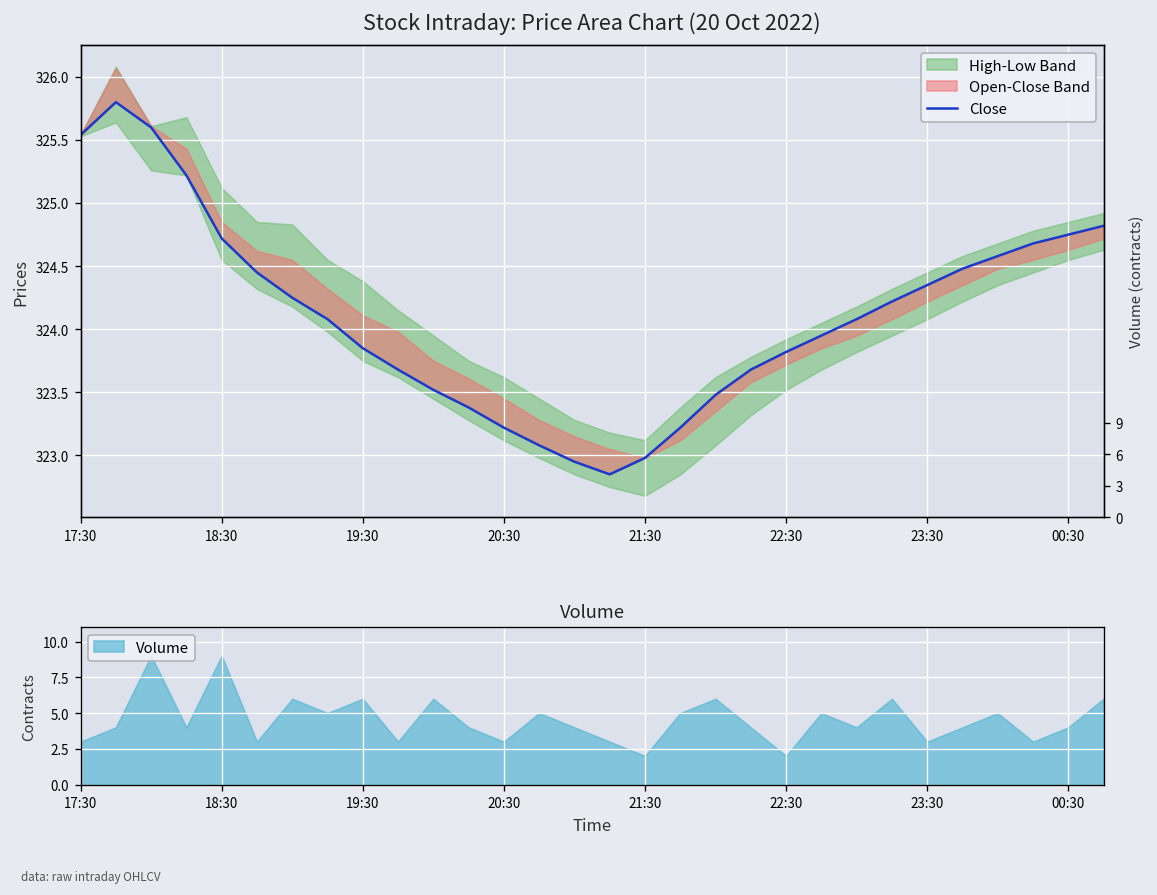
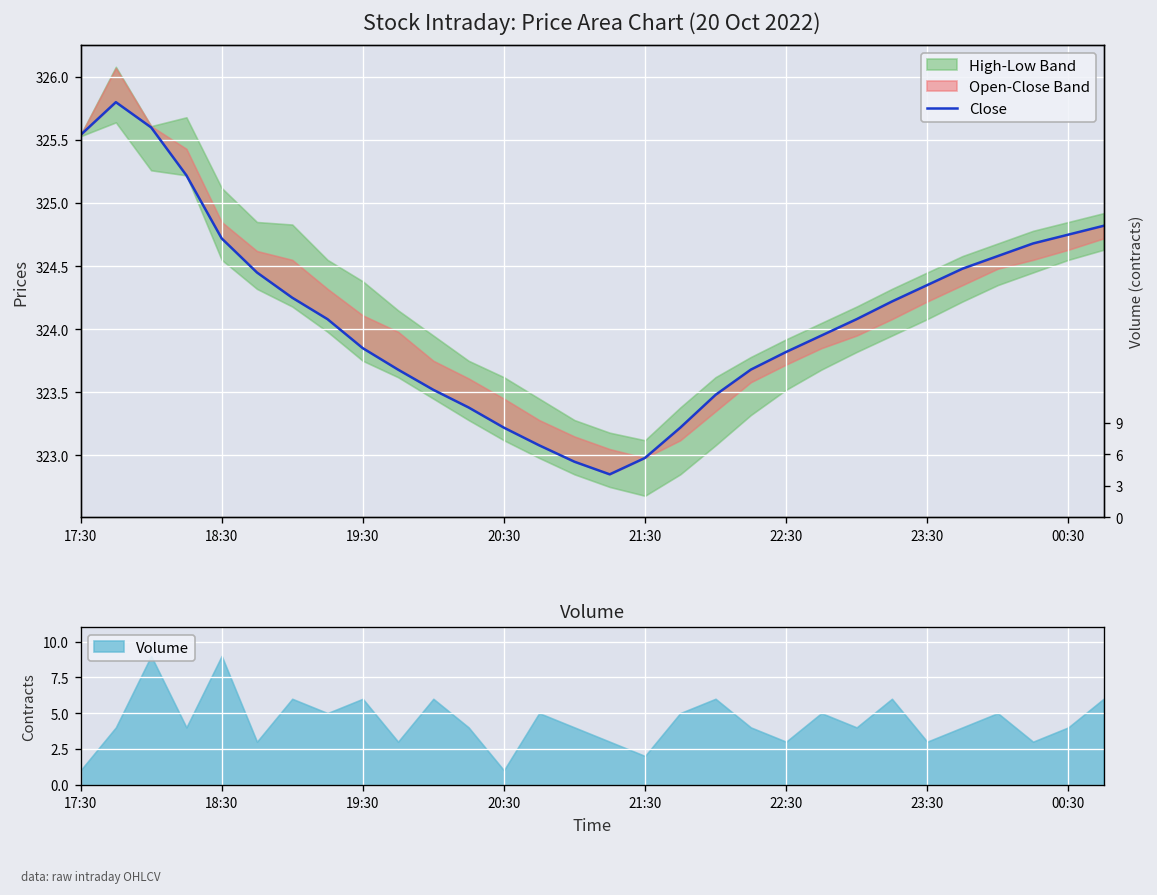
Volume, 17:30: 3 -> 1
Volume, 20:30: 3 -> 1
Volume, 22:30: 2 -> 3
